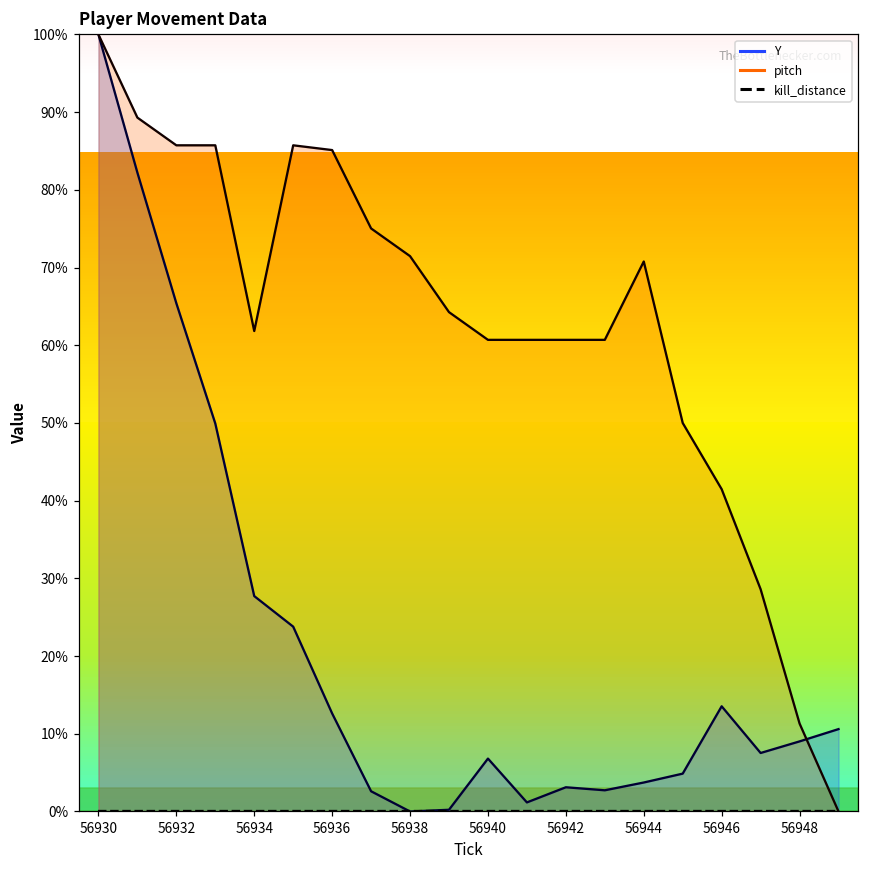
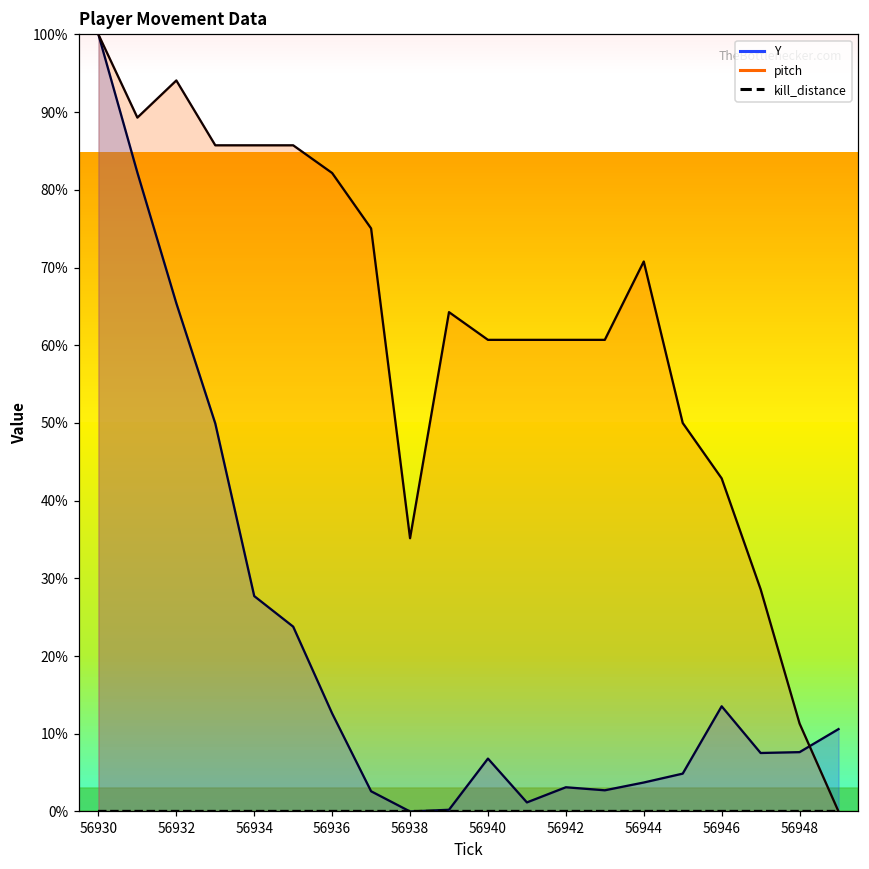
pitch, 56932: 86% -> 94%
pitch, 56934: 62% -> 86%
pitch, 56936: 85% -> 82%
pitch, 56938: 71% -> 35%
pitch, 56946: 41% -> 43%
Y, 56948: 9% -> 8%
